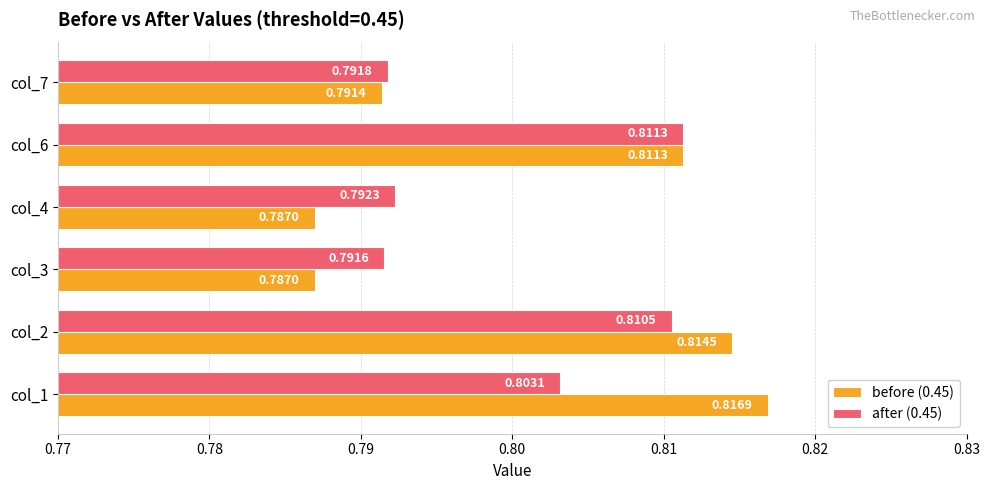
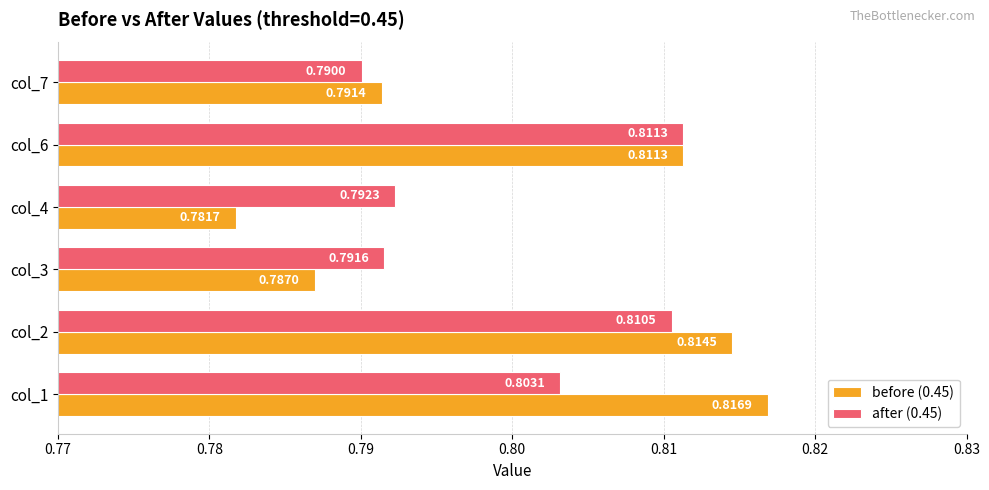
after (0.45), col_7: 0.7918 -> 0.7900
before (0.45), col_4: 0.7870 -> 0.7817
